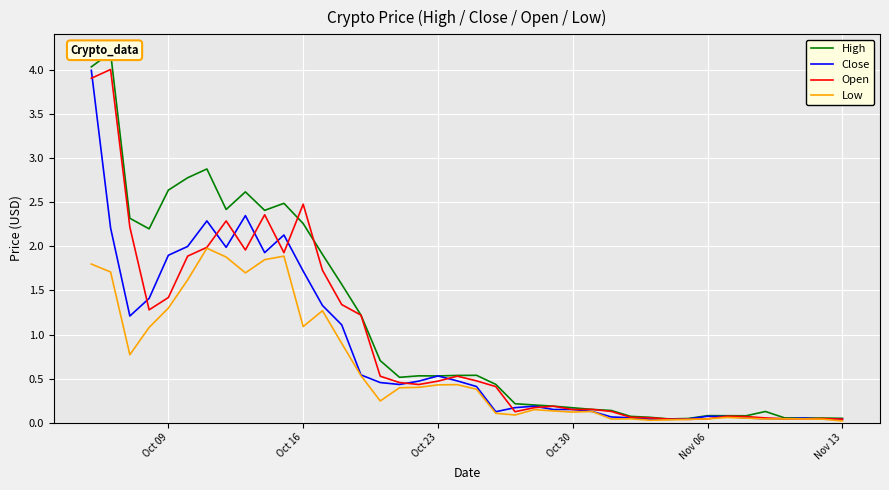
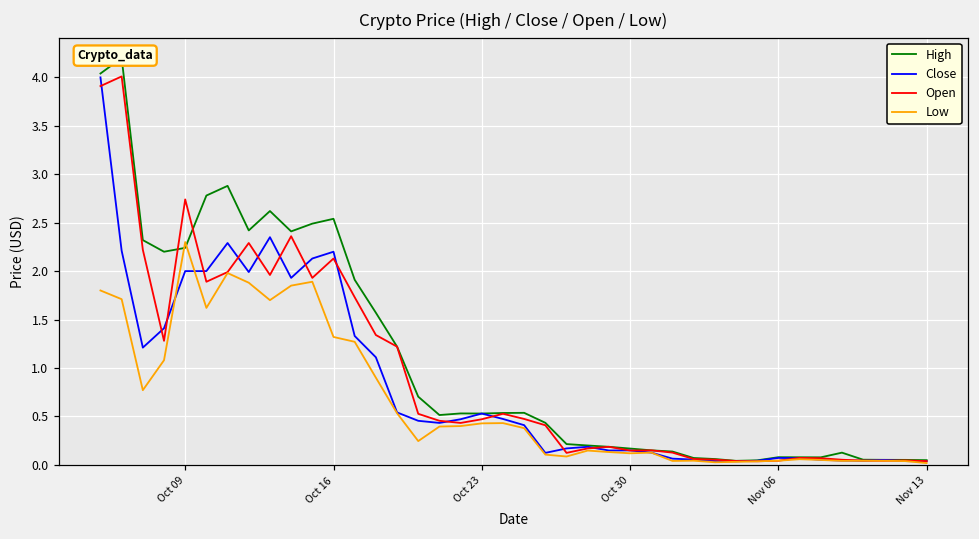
High, Oct 09: 2.6 -> 2.2
Close, Oct 09: 1.9 -> 2.0
Open, Oct 09: 1.4 -> 2.7
Low, Oct 09: 1.3 -> 2.3
High, Oct 16: 2.3 -> 2.5
Close, Oct 16: 1.7 -> 2.2
Open, Oct 16: 2.5 -> 2.1
Low, Oct 16: 1.1 -> 1.3
